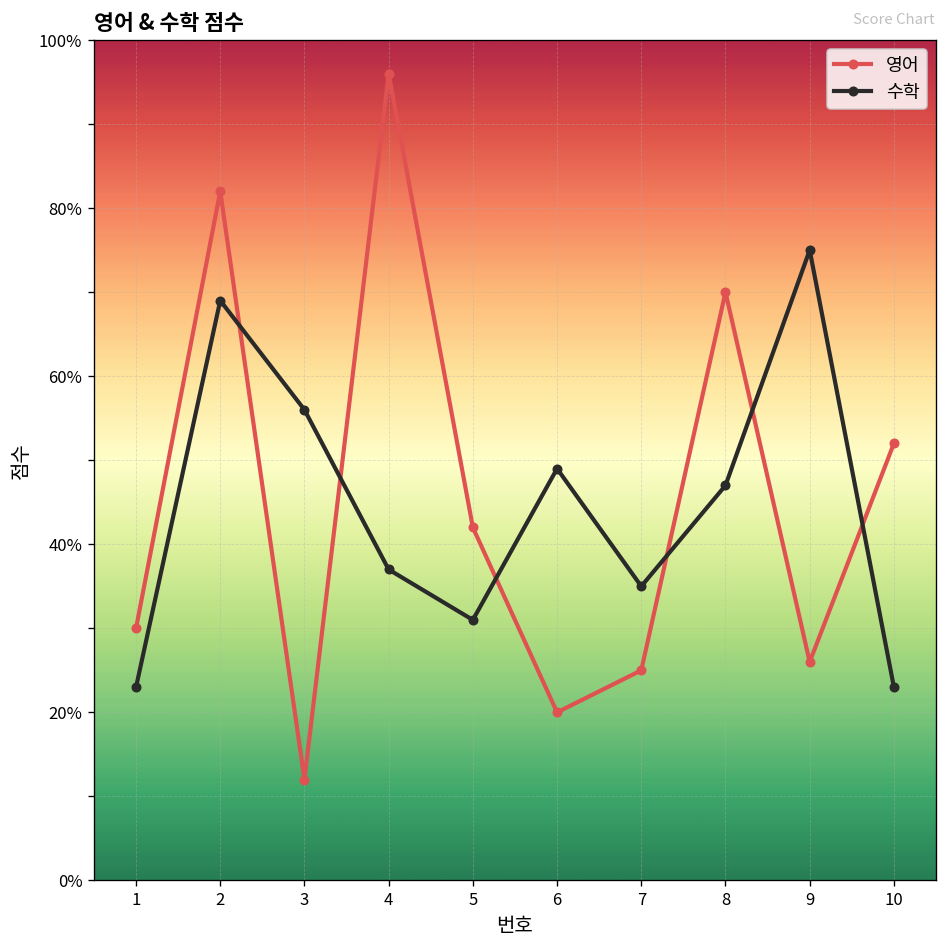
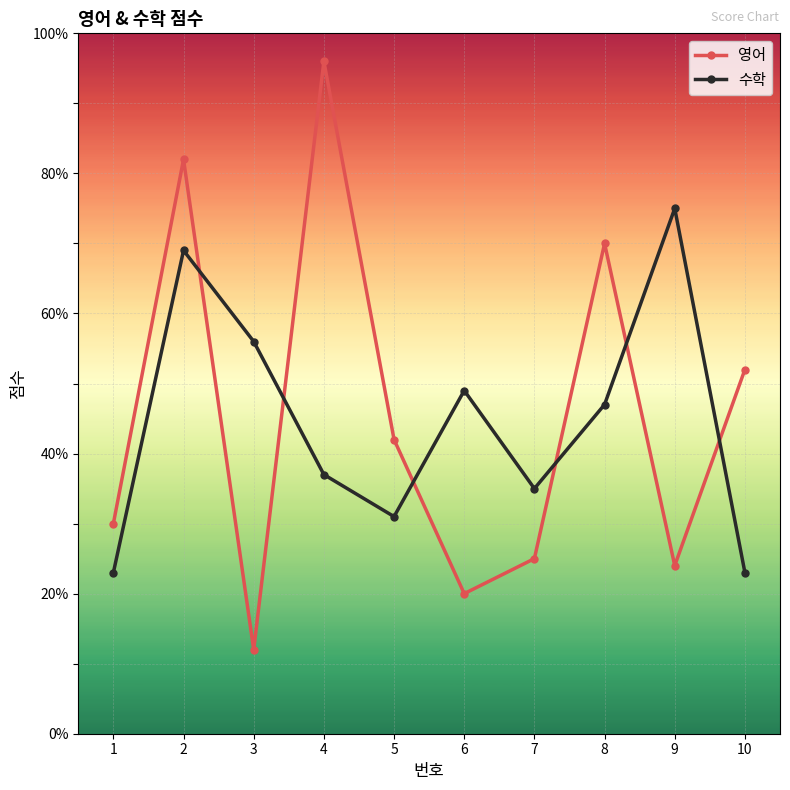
영어, 9: 26% -> 24%
